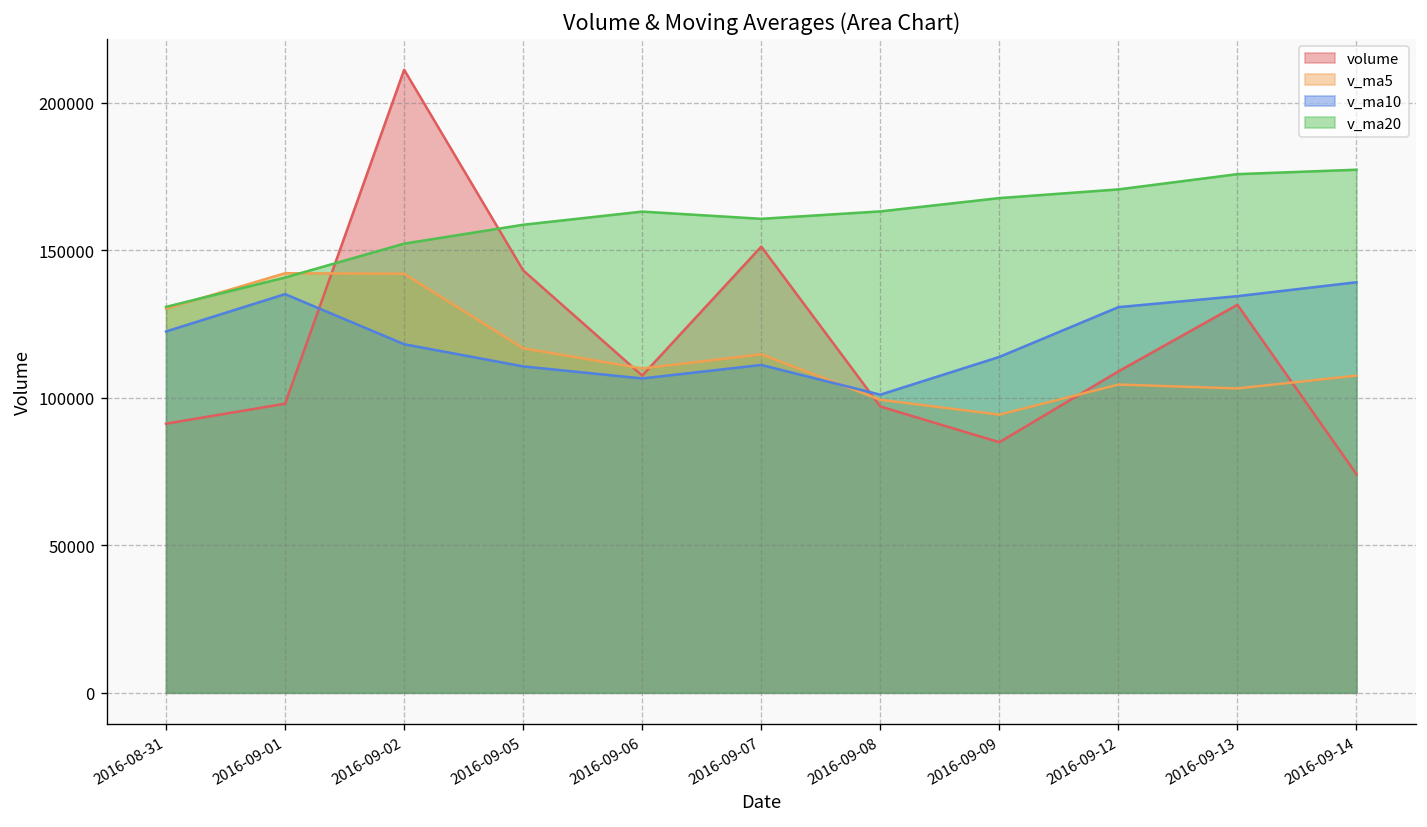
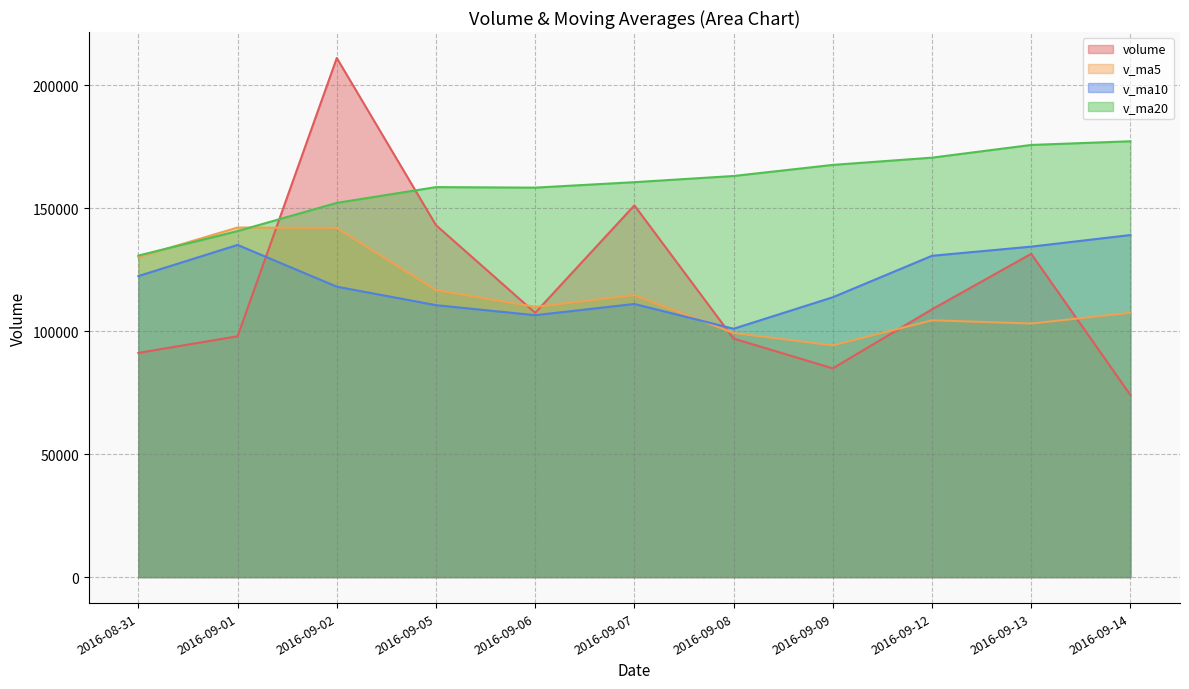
v_ma20, 2016-09-06: 163000 -> 158000
